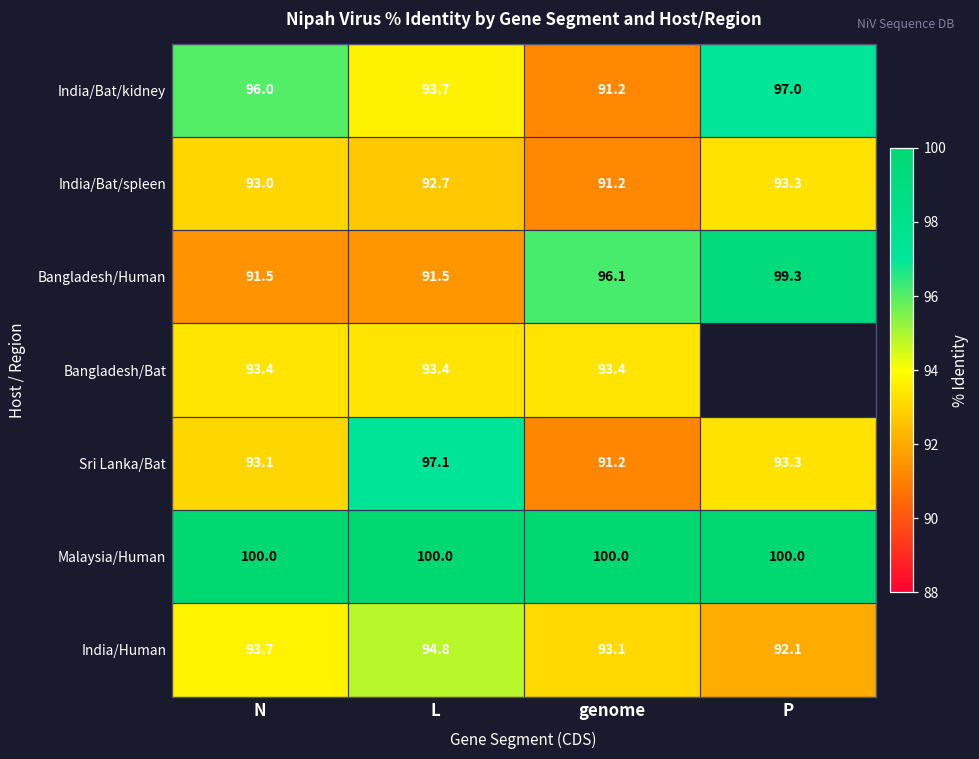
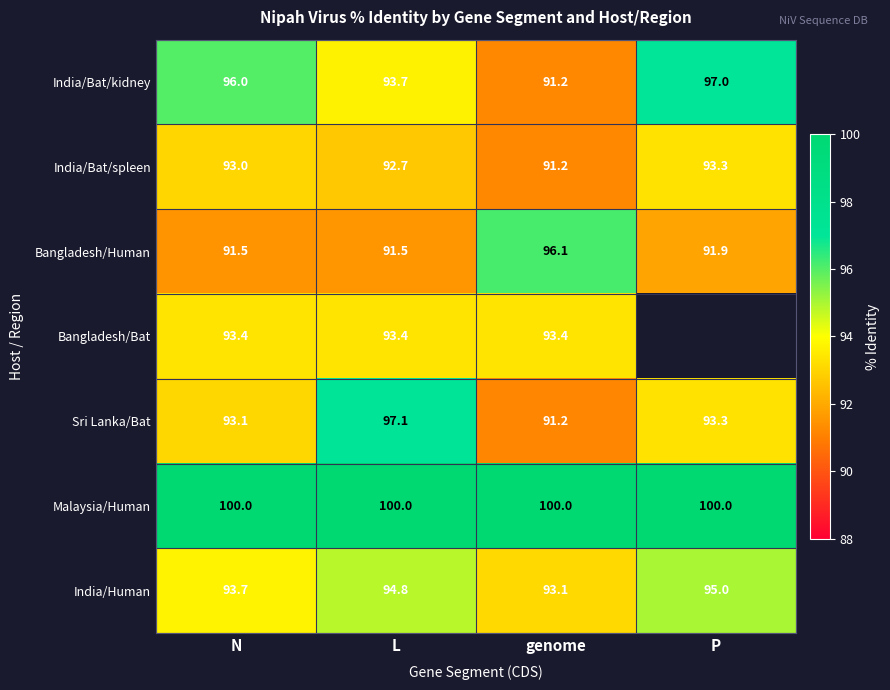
Bangladesh/Human, P: 99.3 -> 91.9
India/Human, P: 92.1 -> 95.0
